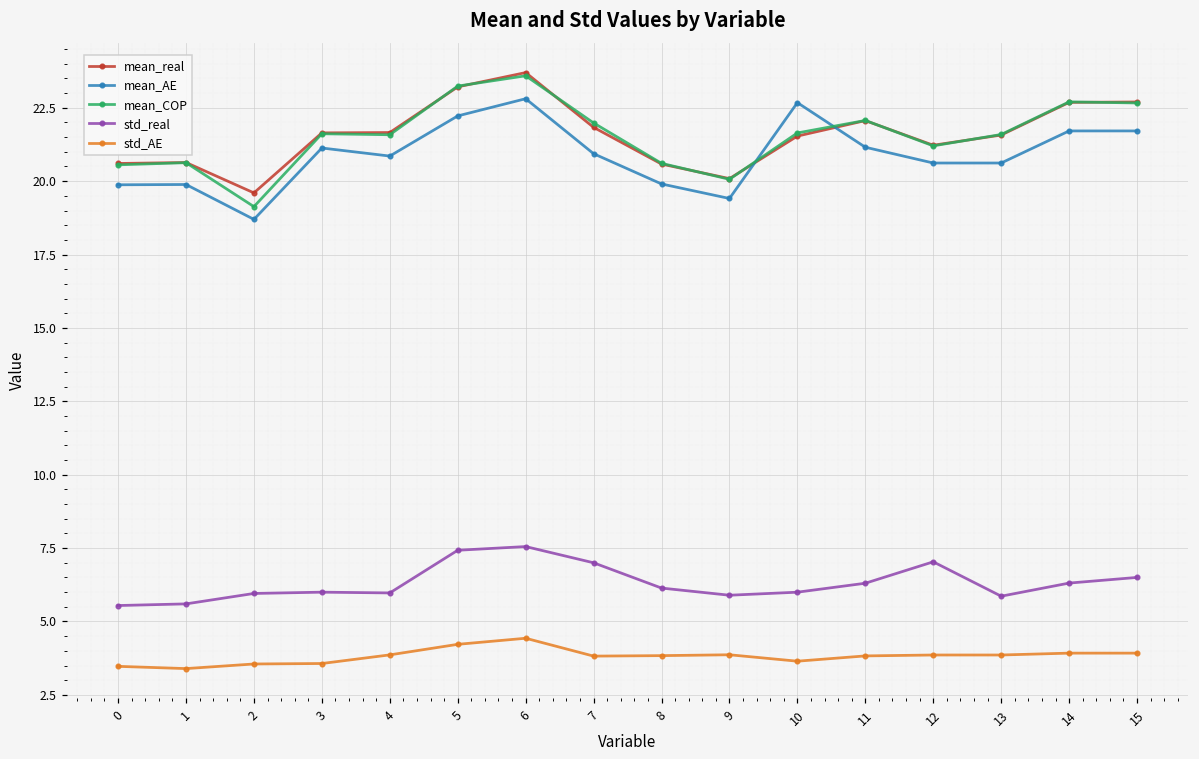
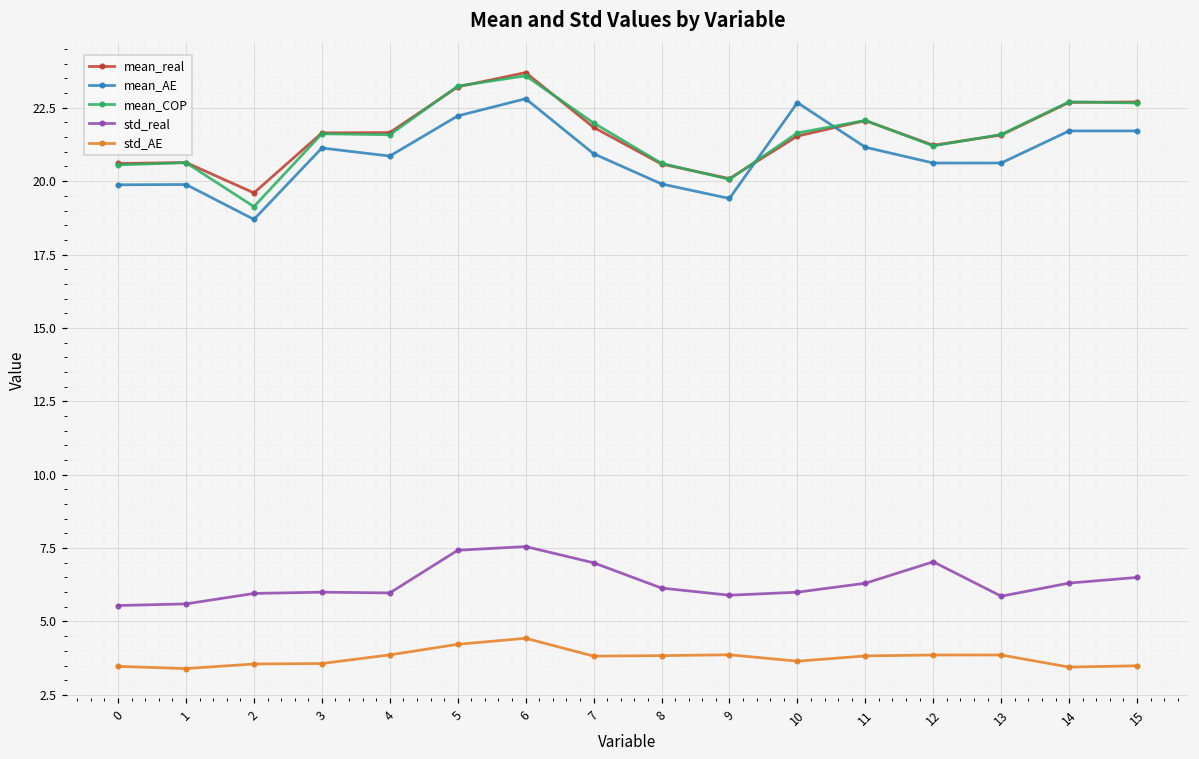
std_AE, 14: 3.9 -> 3.4
std_AE, 15: 3.9 -> 3.5
